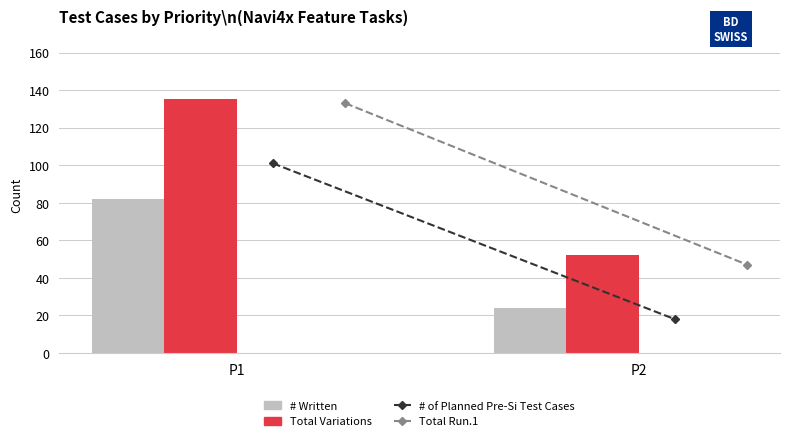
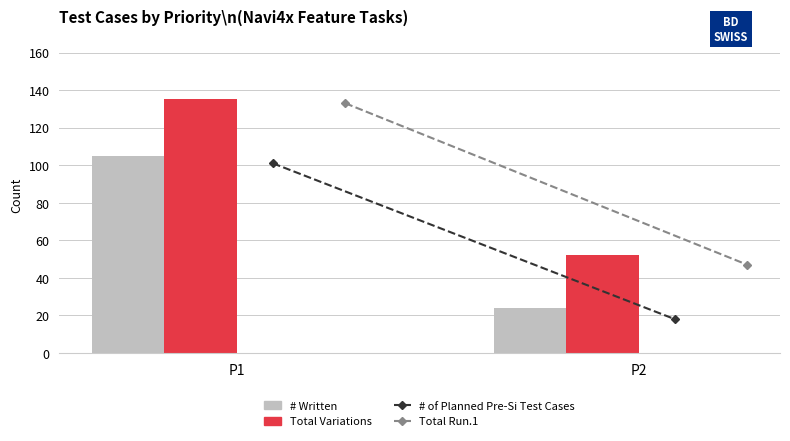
# Written, P1: 82 -> 105
